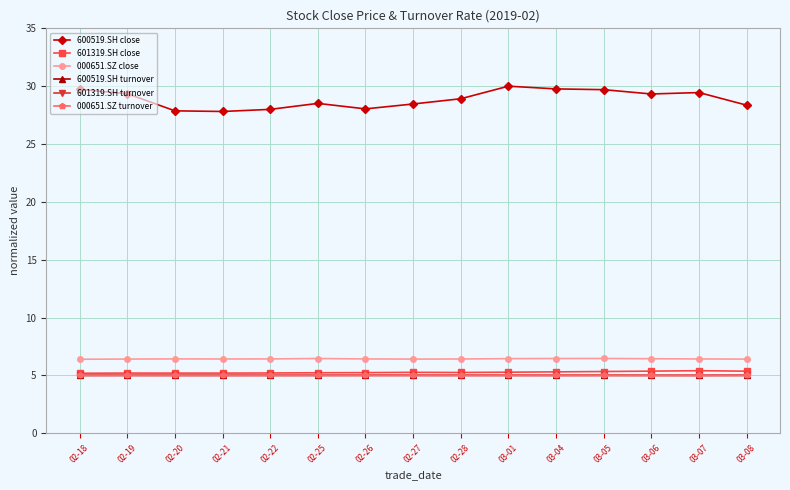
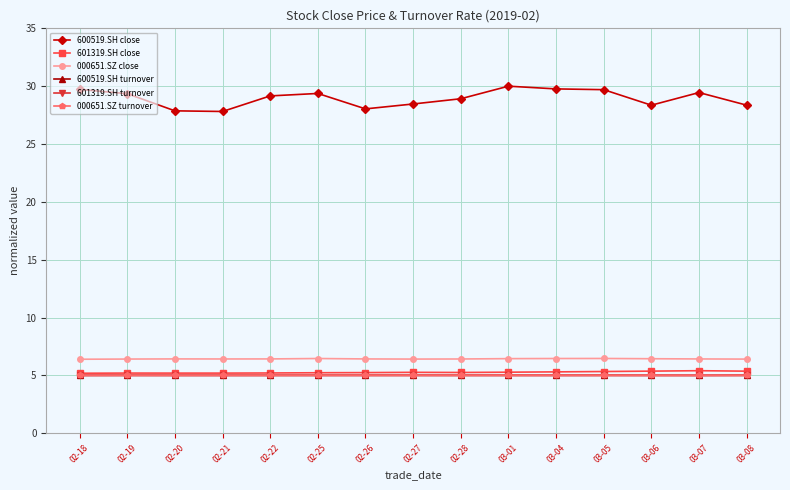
600519.SH close, 02-22: 28.0 -> 29.2
600519.SH close, 02-25: 28.5 -> 29.4
600519.SH close, 03-06: 29.3 -> 28.4
